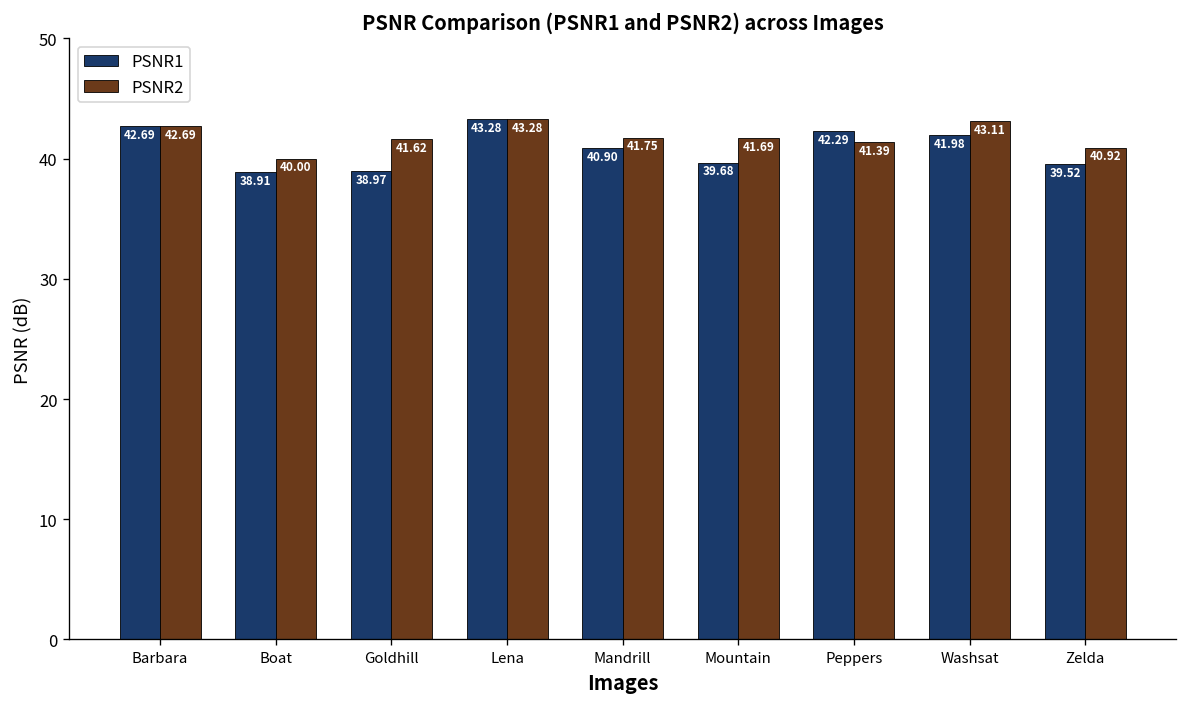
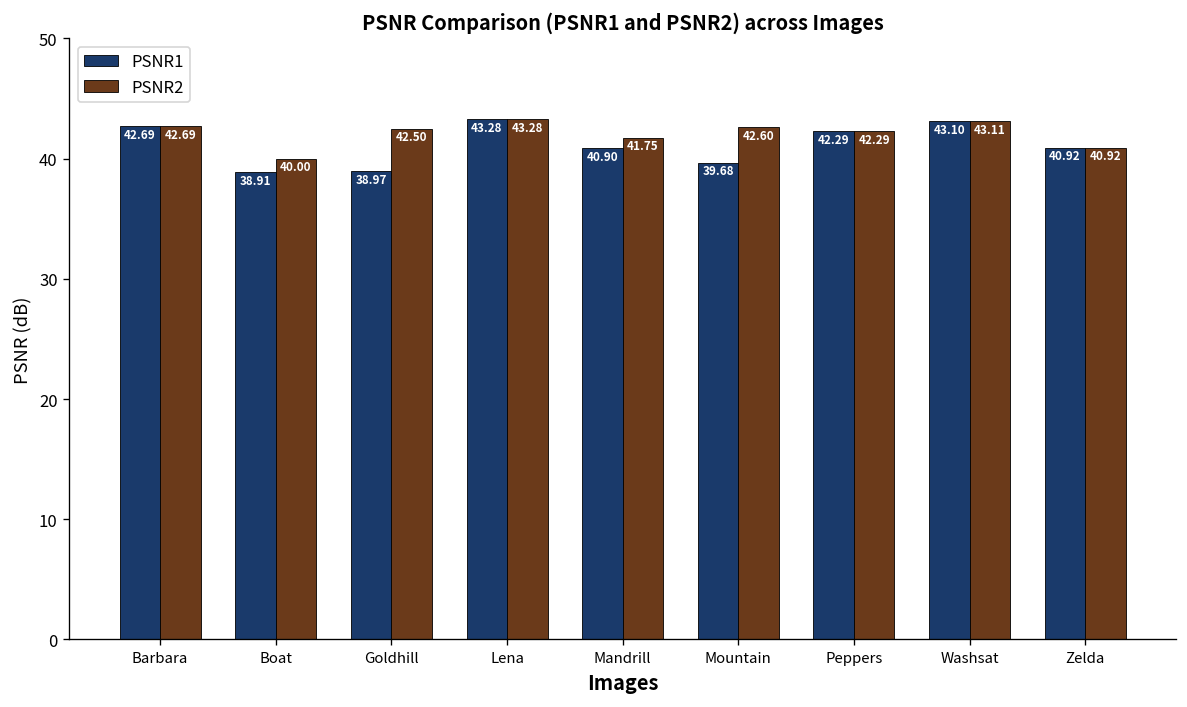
PSNR2, Goldhill: 41.62 -> 42.50
PSNR2, Mountain: 41.69 -> 42.60
PSNR2, Peppers: 41.39 -> 42.29
PSNR1, Washsat: 41.98 -> 43.10
PSNR1, Zelda: 39.52 -> 40.92
